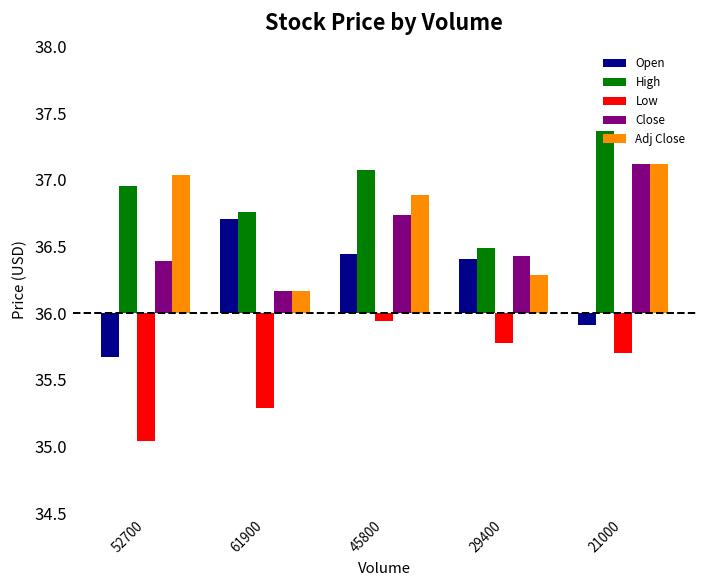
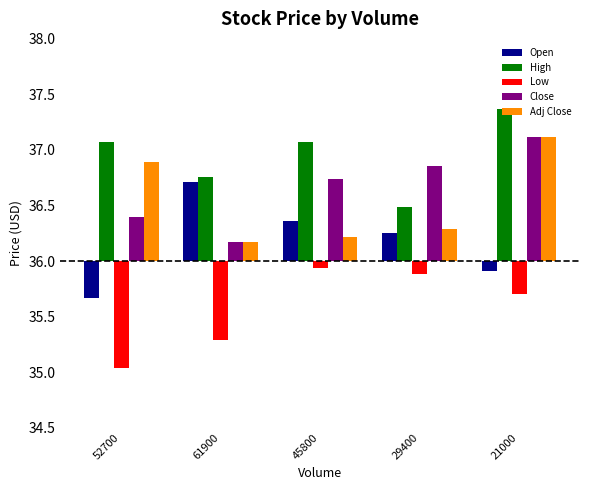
High, 52700: 36.95 -> 37.07
Adj Close, 52700: 37.03 -> 36.89
Open, 45800: 36.44 -> 36.36
Adj Close, 45800: 36.89 -> 36.22
Open, 29400: 36.41 -> 36.25
Low, 29400: 35.78 -> 35.88
Close, 29400: 36.43 -> 36.85
